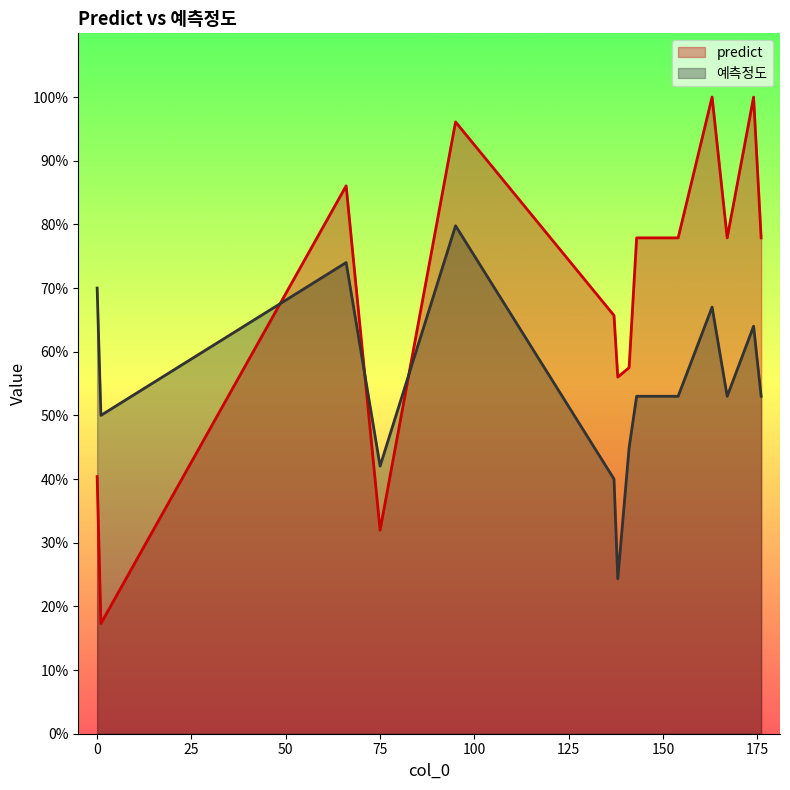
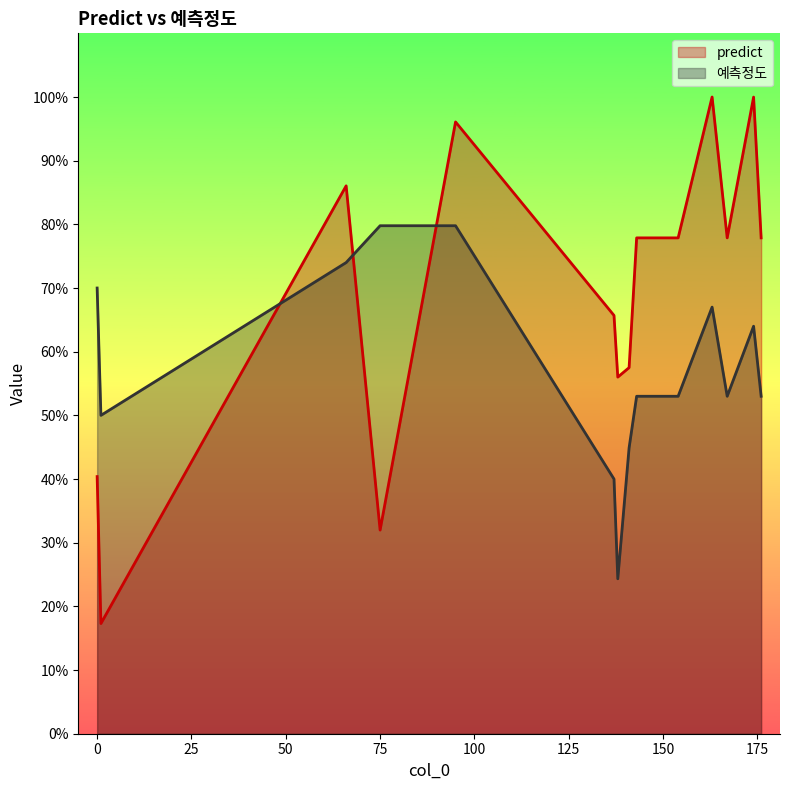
예측정도, 75: 42% -> 80%
